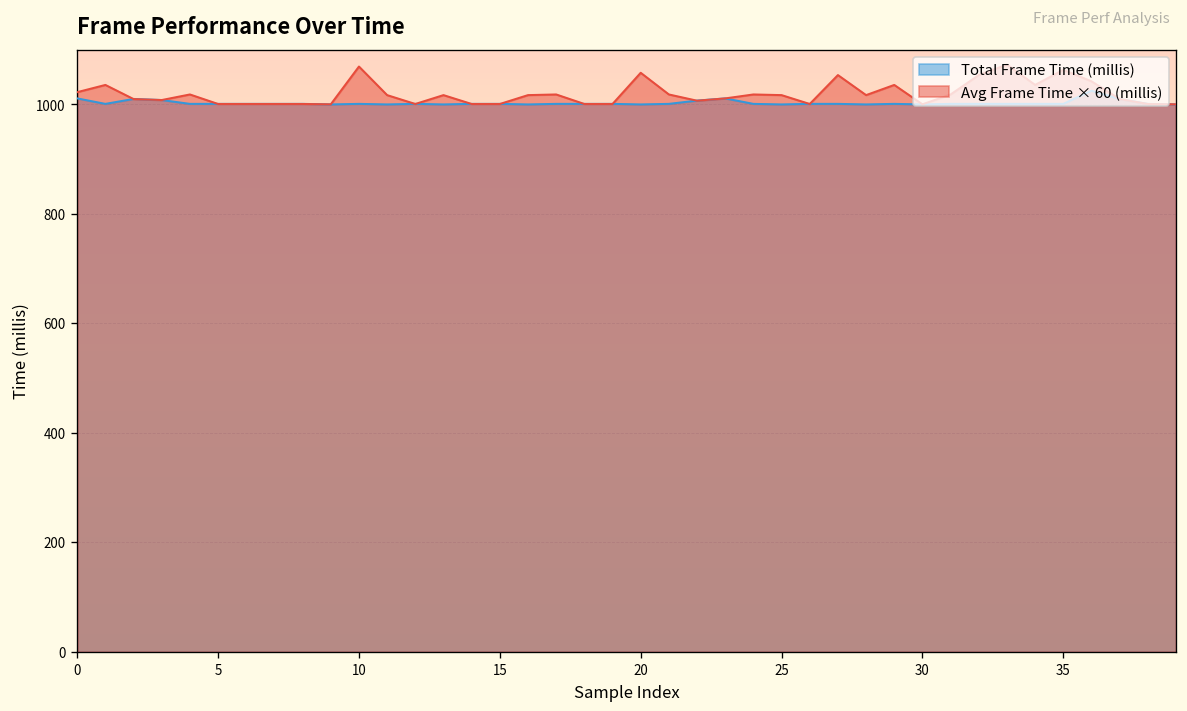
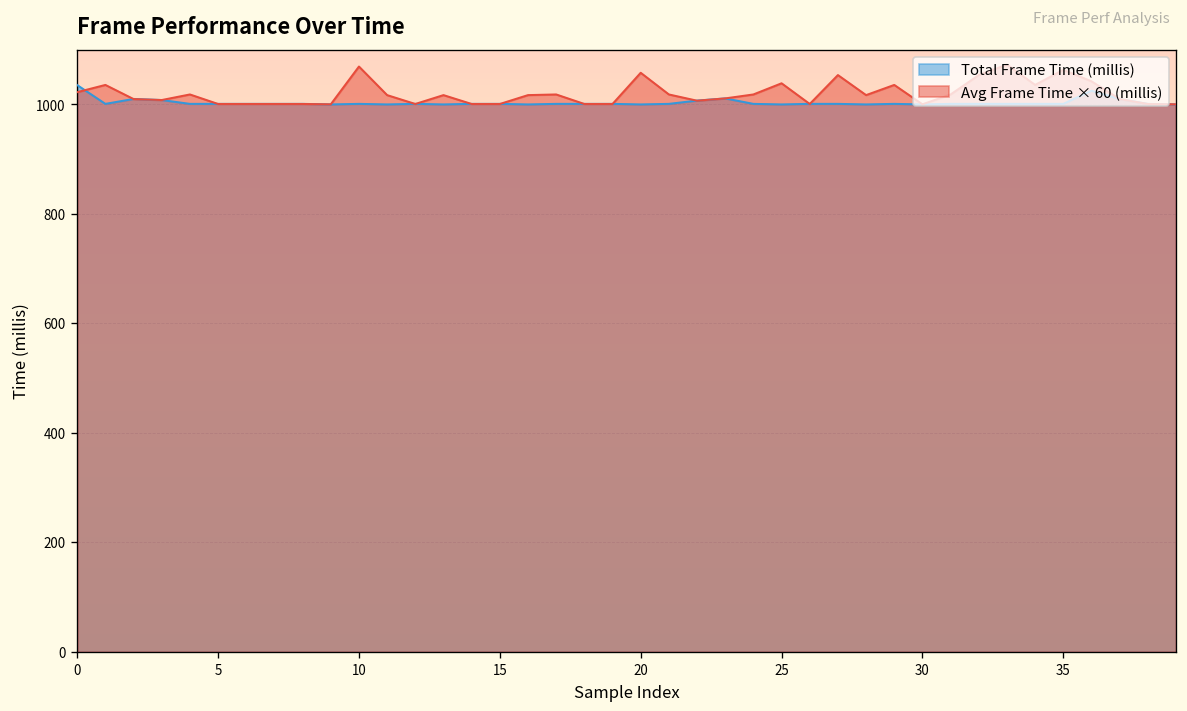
Total Frame Time (millis), 0: 1010 -> 1040
Avg Frame Time × 60 (millis), 25: 1020 -> 1040
